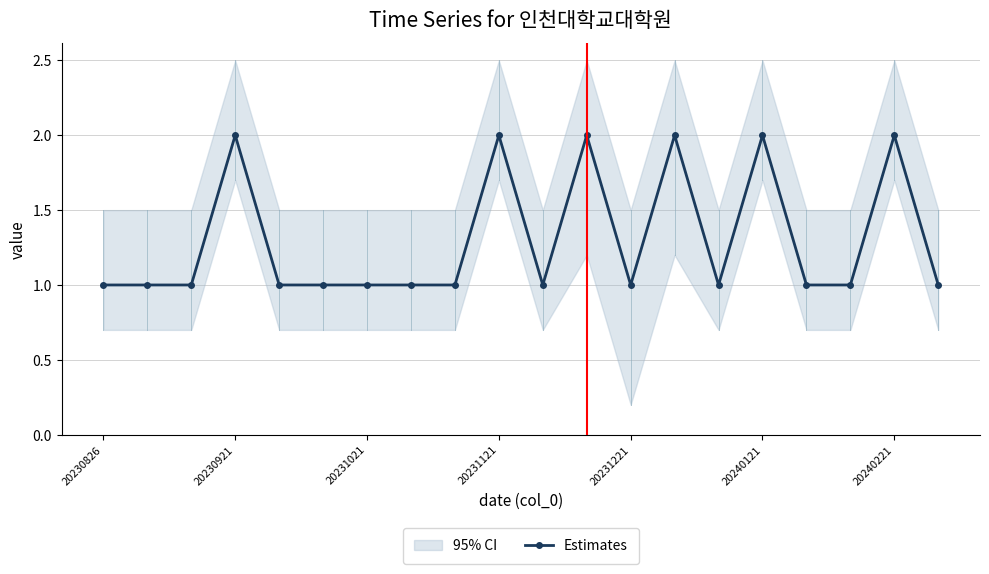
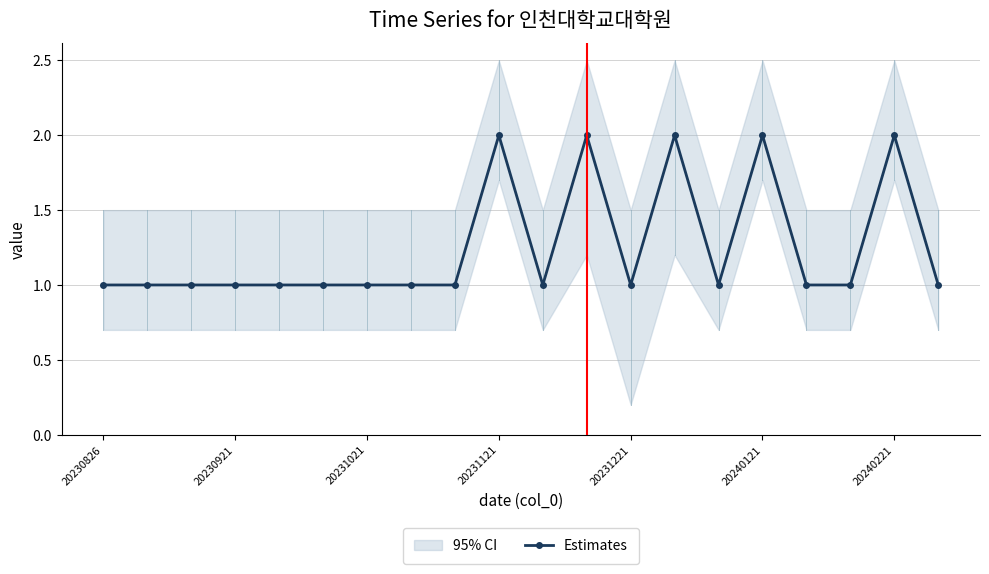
Estimates, 20230921: 2 -> 1
